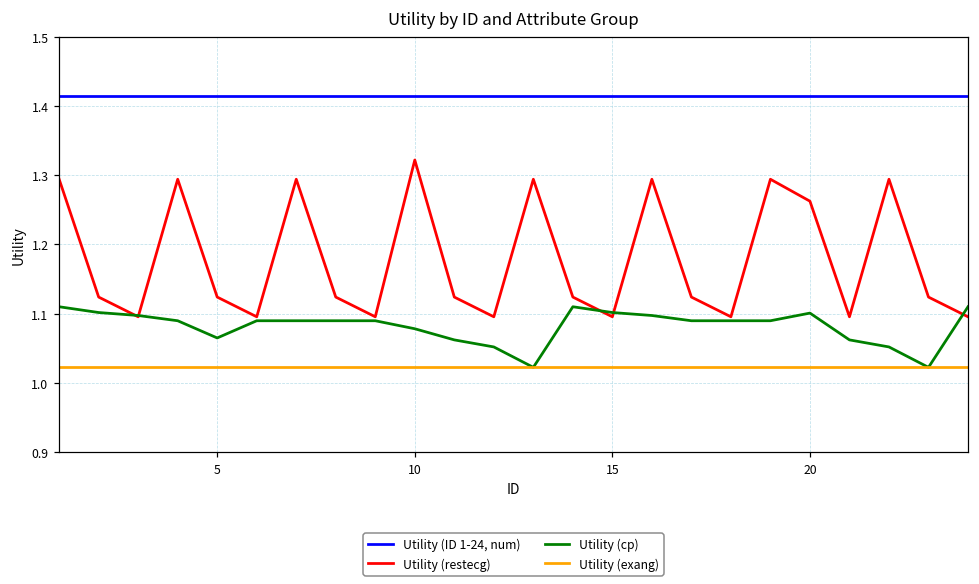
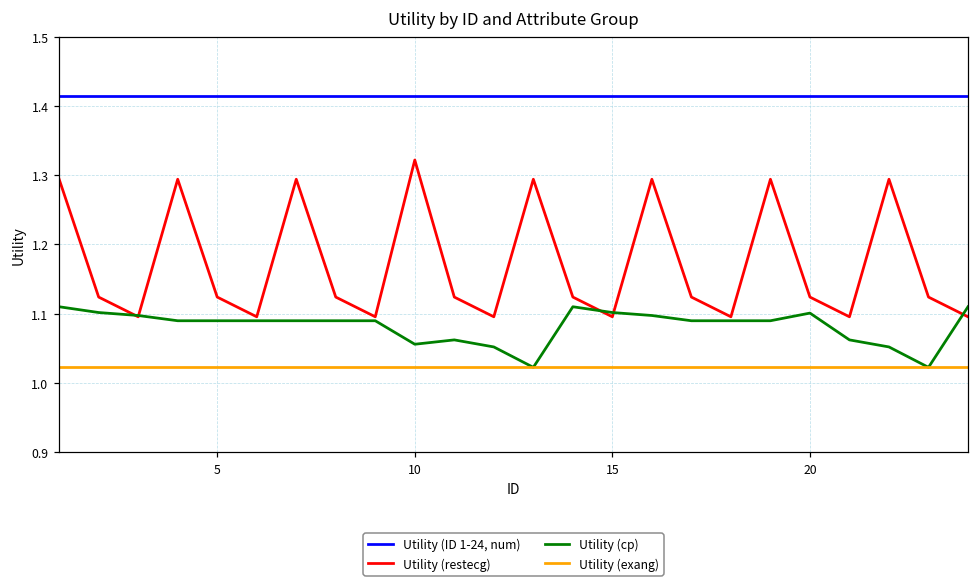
Utility (cp), 5: 1.06 -> 1.09
Utility (cp), 10: 1.08 -> 1.06
Utility (restecg), 20: 1.26 -> 1.12
